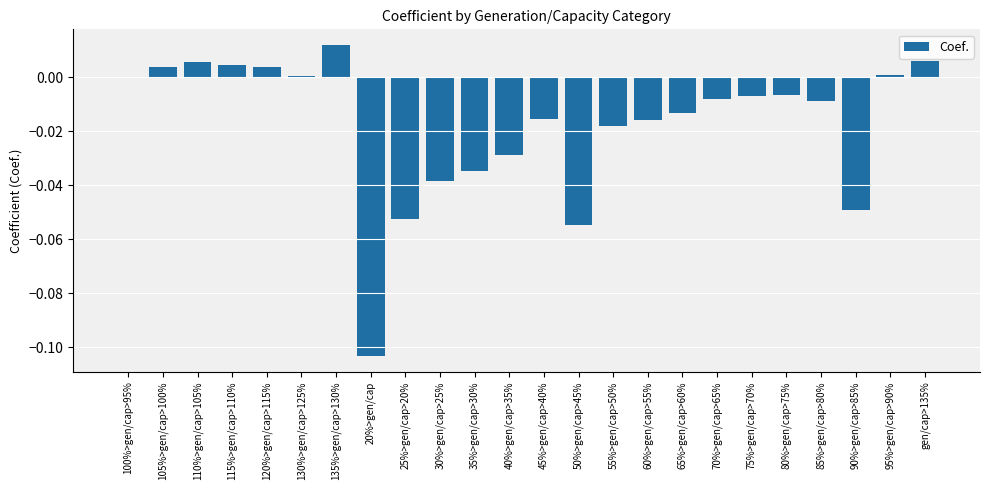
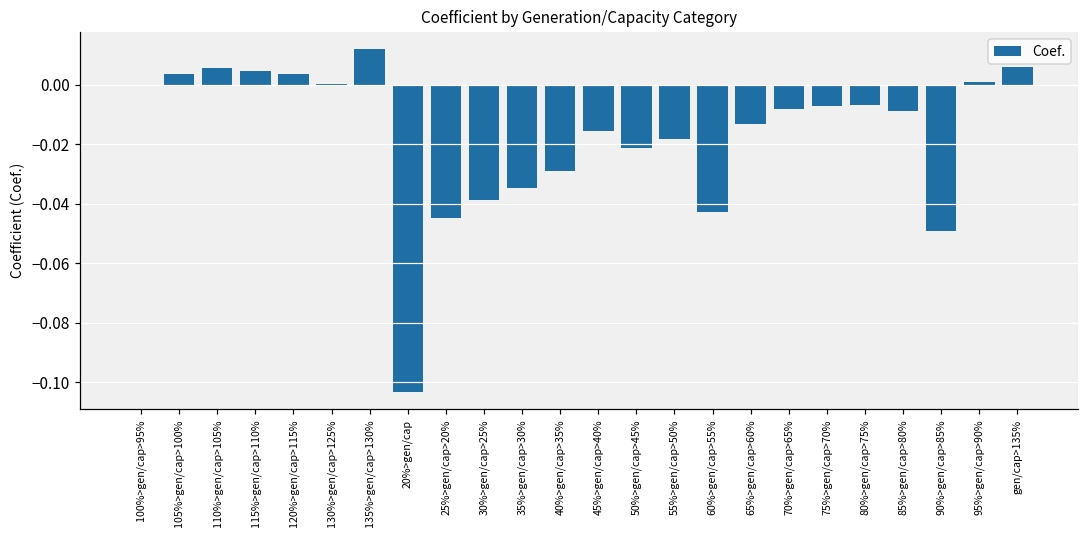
25%>gen/cap>20%: -0.052 -> -0.045
50%>gen/cap>45%: -0.055 -> -0.021
60%>gen/cap>55%: -0.016 -> -0.043
